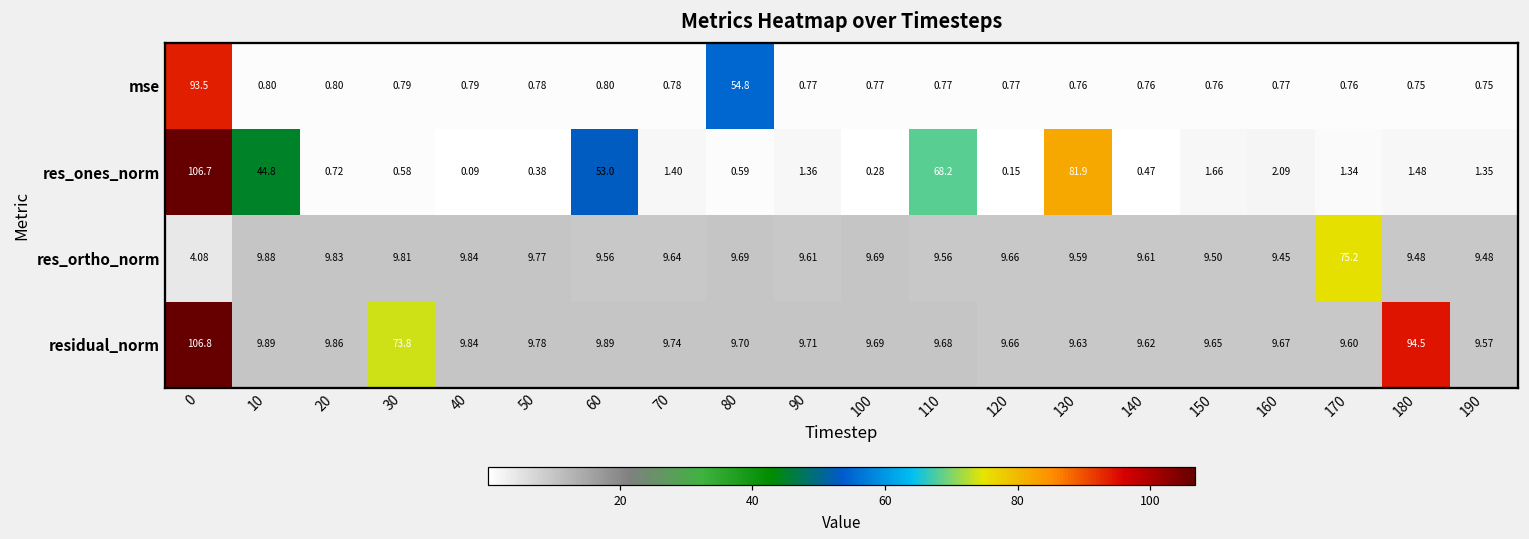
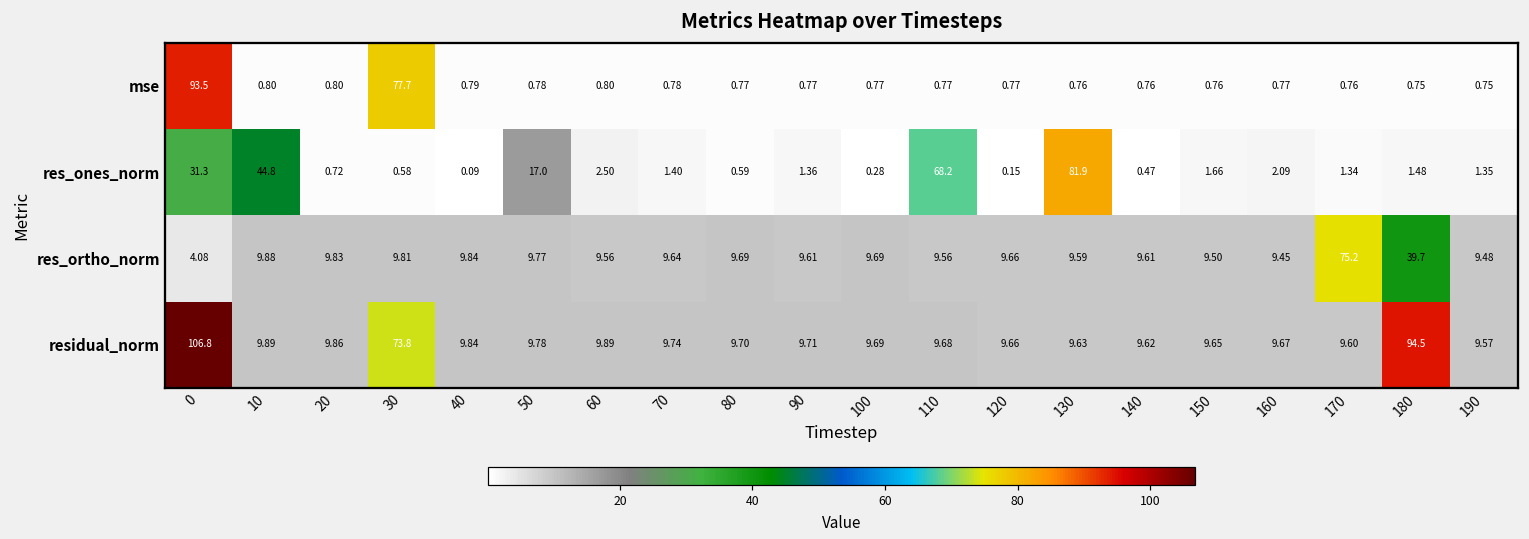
mse, 30: 0.79 -> 77.7
mse, 80: 54.8 -> 0.77
res_ones_norm, 0: 106.7 -> 31.3
res_ones_norm, 50: 0.38 -> 17.0
res_ones_norm, 60: 53.0 -> 2.50
res_ortho_norm, 180: 9.48 -> 39.7
